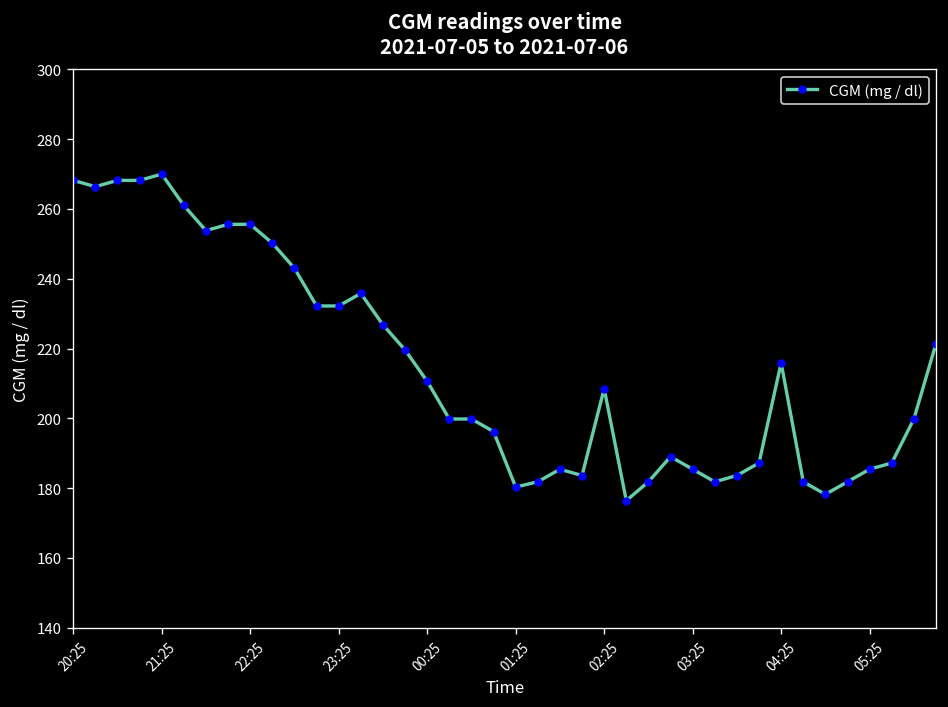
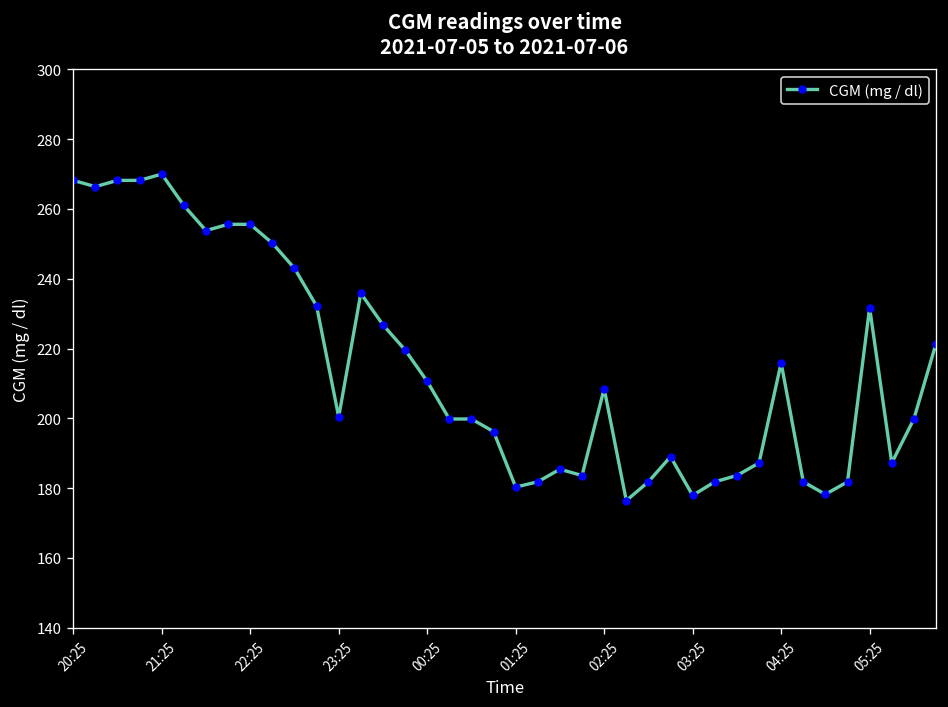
23:25: 232 -> 200
03:25: 185 -> 178
05:25: 185 -> 232
